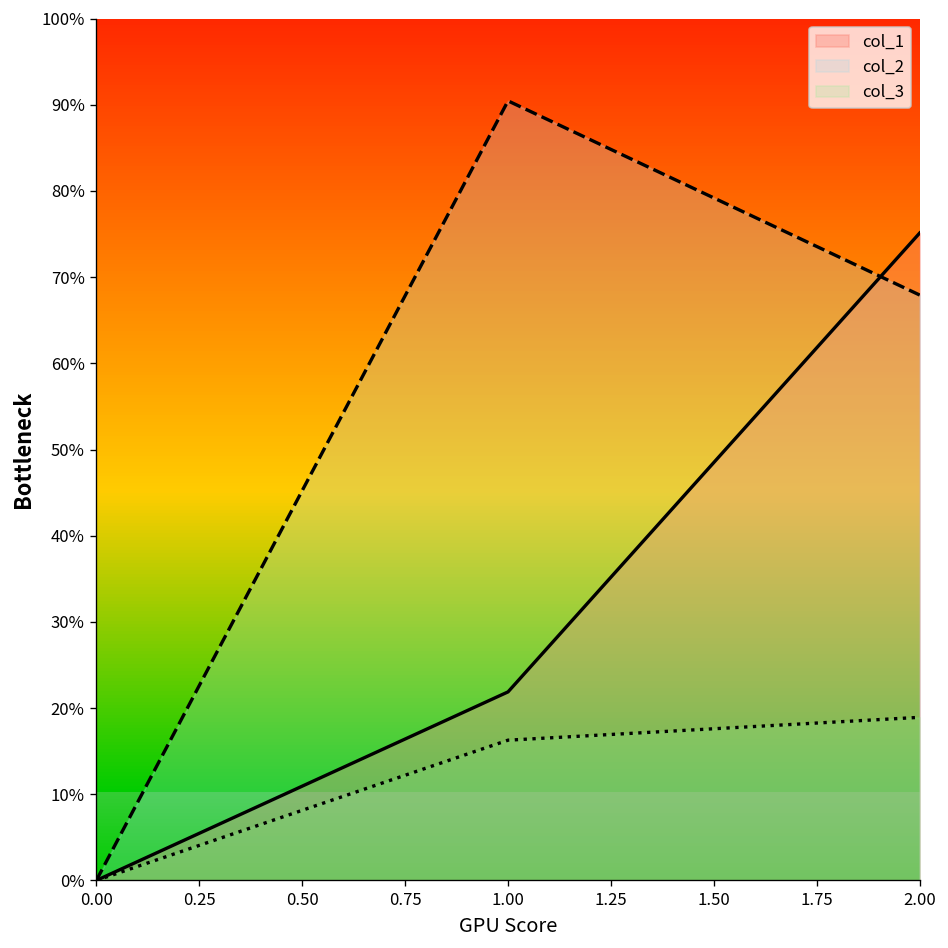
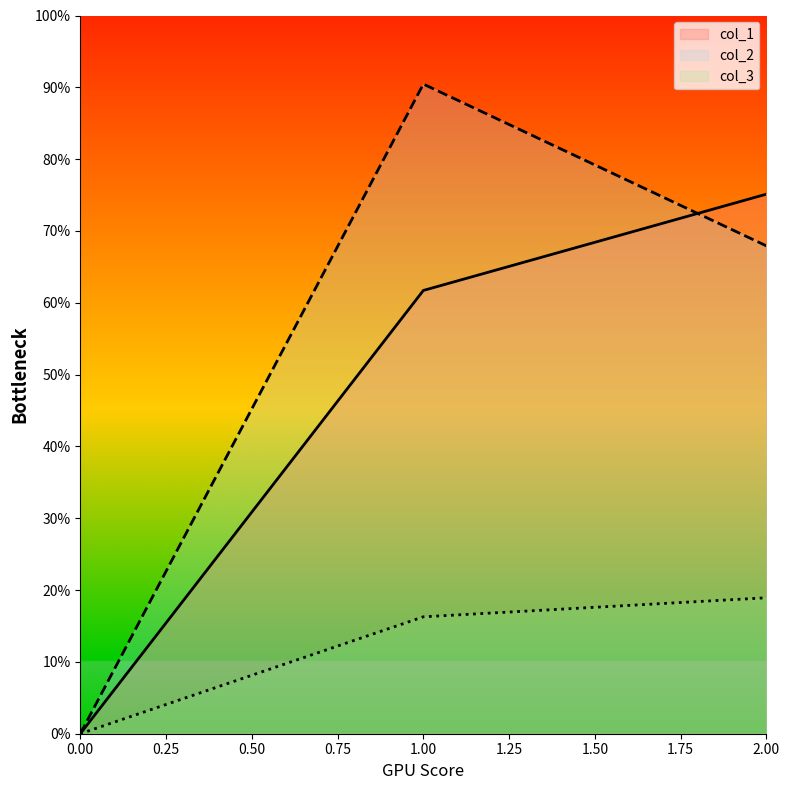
col_1, 1.00: 22% -> 62%
